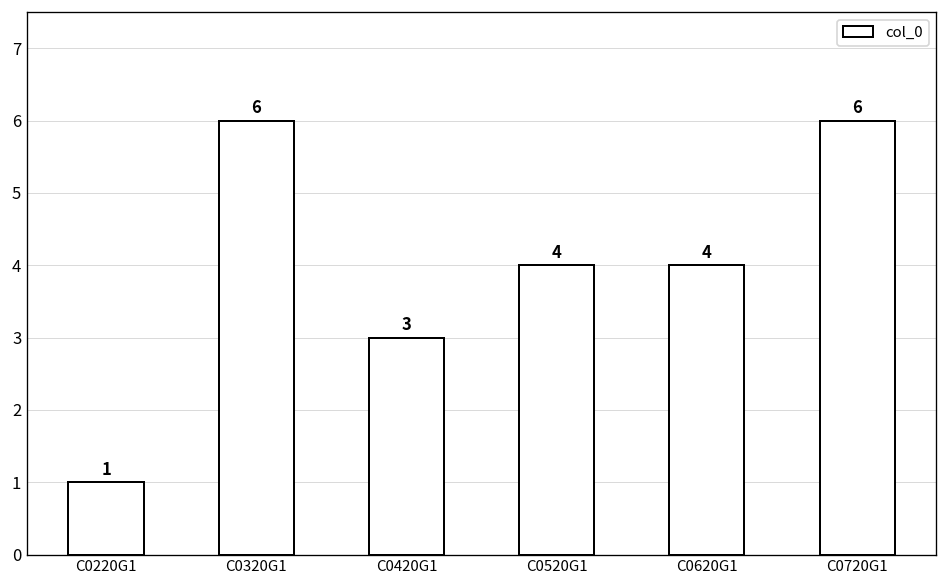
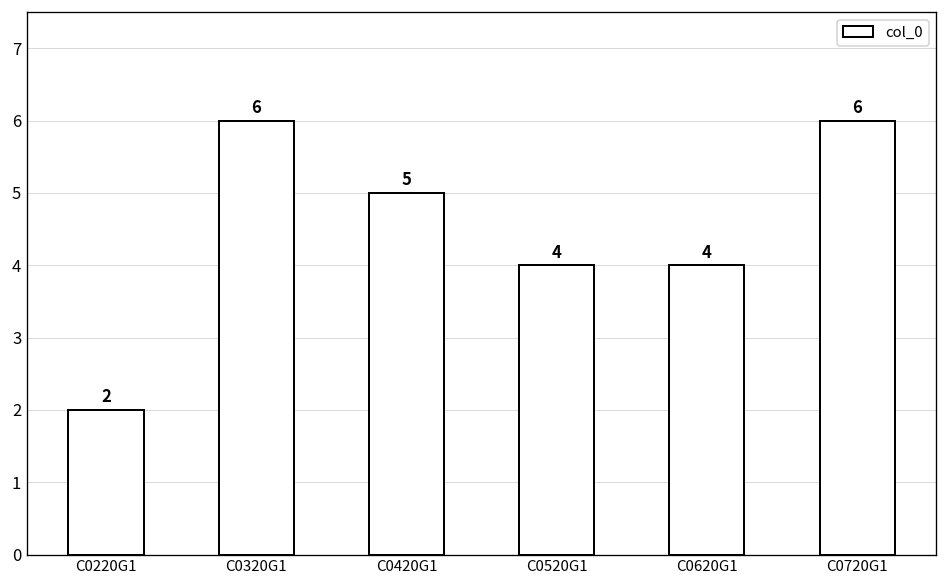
C0220G1: 1 -> 2
C0420G1: 3 -> 5
